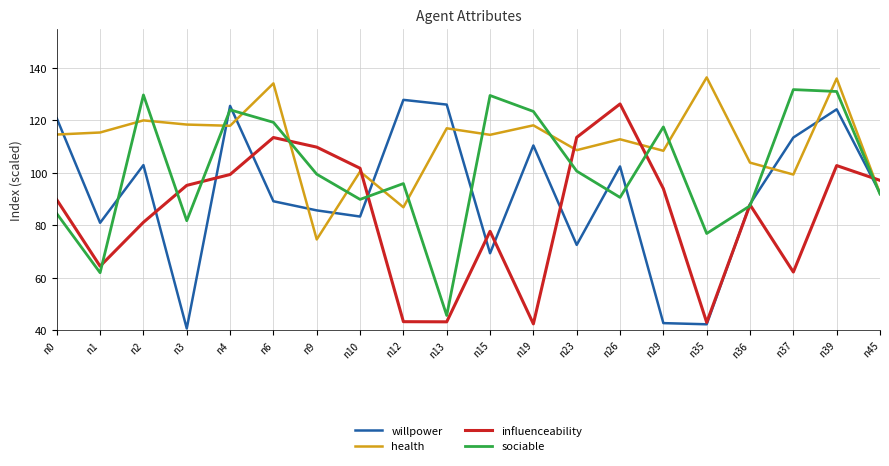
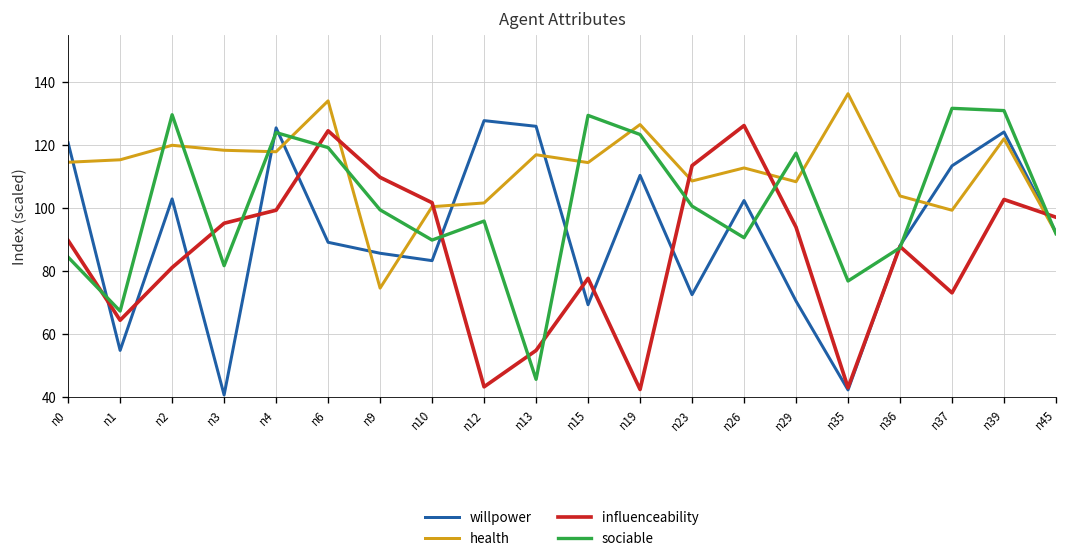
willpower, n1: 81 -> 55
sociable, n1: 62 -> 67
influenceability, n6: 114 -> 125
health, n12: 87 -> 102
influenceability, n13: 43 -> 55
health, n19: 118 -> 127
willpower, n29: 43 -> 71
influenceability, n37: 62 -> 73
health, n39: 136 -> 122
